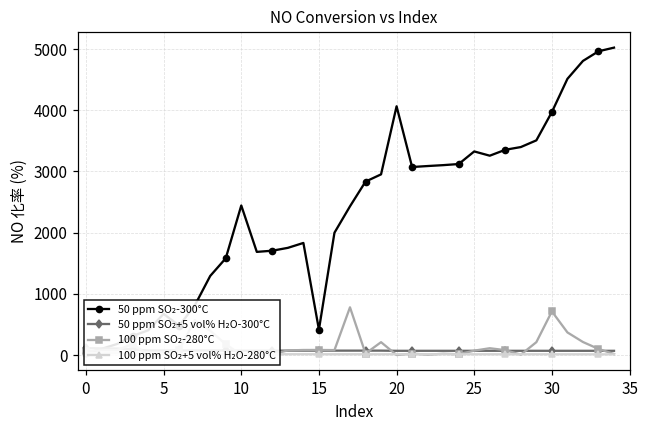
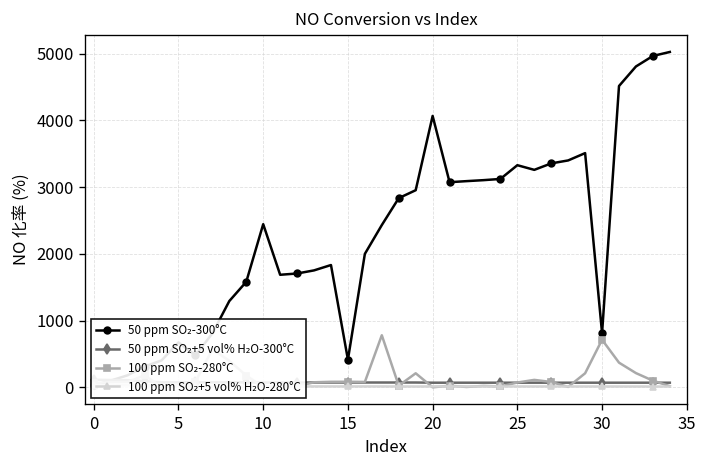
50 ppm SO₂-300°C, 30: 4000 -> 800
